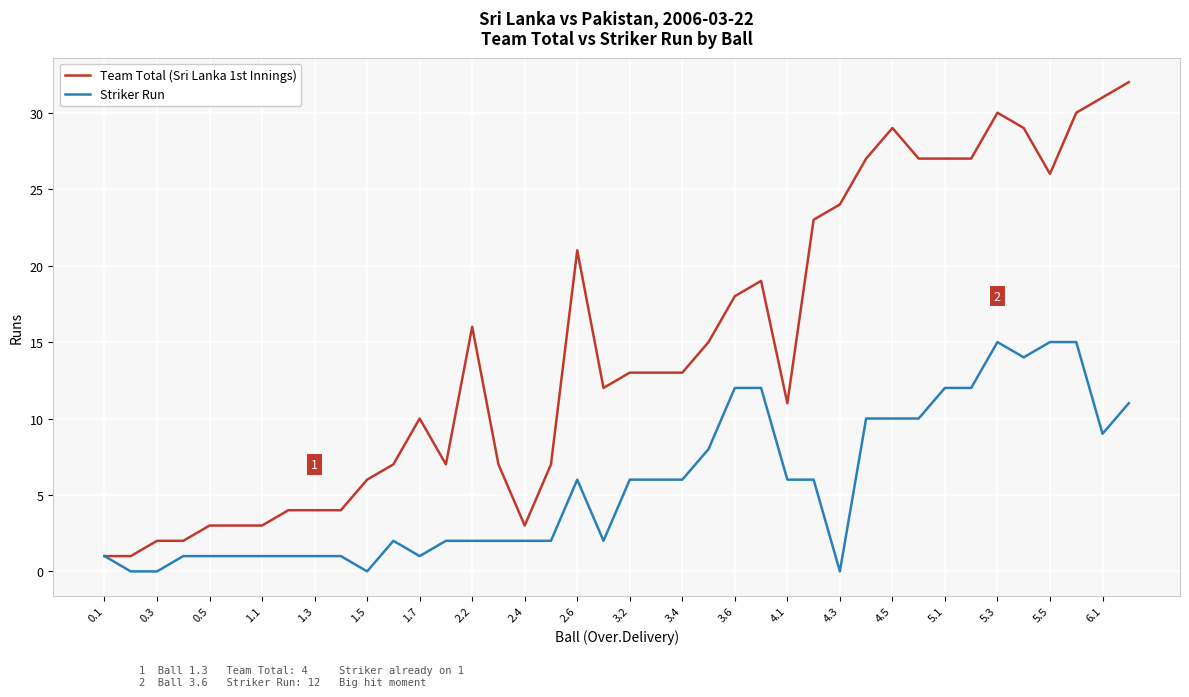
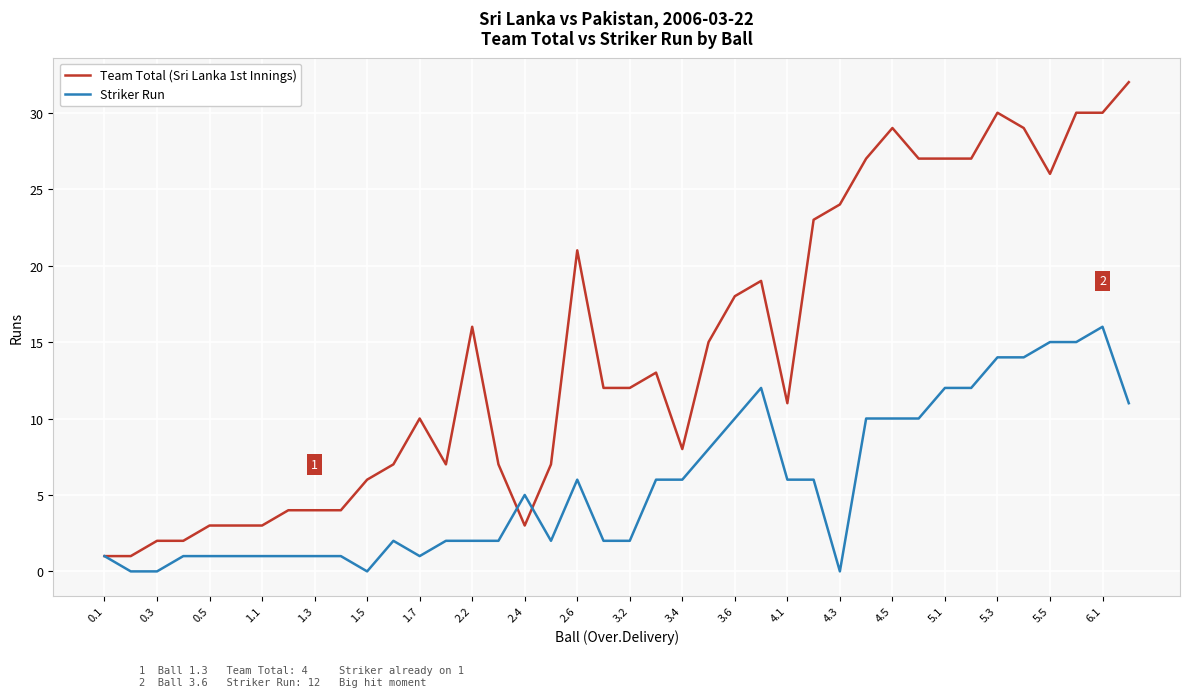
Striker Run, 2.4: 2 -> 5
Team Total (Sri Lanka 1st Innings), 3.2: 13 -> 12
Striker Run, 3.2: 6 -> 2
Team Total (Sri Lanka 1st Innings), 3.4: 13 -> 8
Striker Run, 3.6: 12 -> 10
Striker Run, 5.3: 15 -> 14
Team Total (Sri Lanka 1st Innings), 6.1: 31 -> 30
Striker Run, 6.1: 9 -> 16
